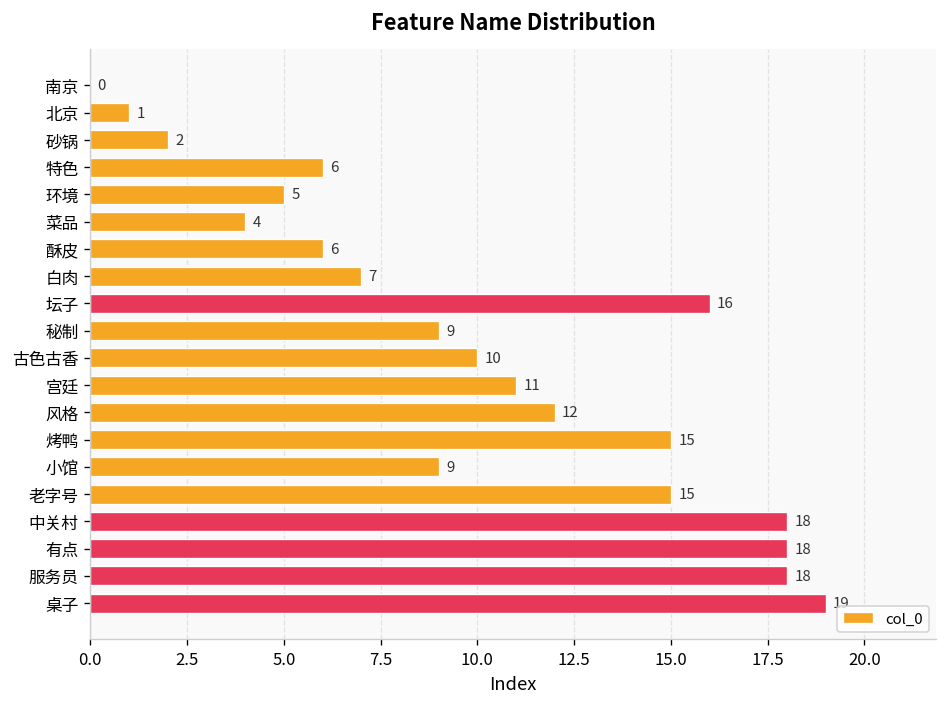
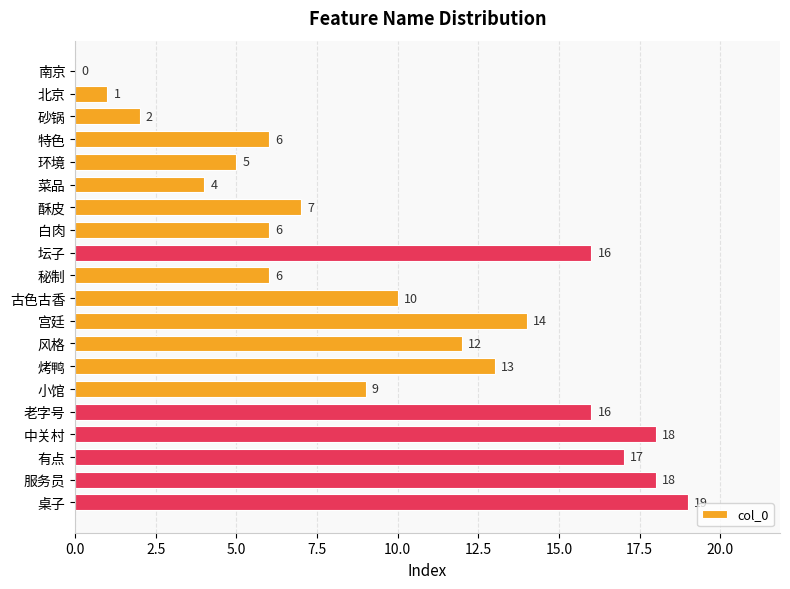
酥皮: 6 -> 7
白肉: 7 -> 6
秘制: 9 -> 6
宫廷: 11 -> 14
烤鸭: 15 -> 13
老字号: 15 -> 16
有点: 18 -> 17
